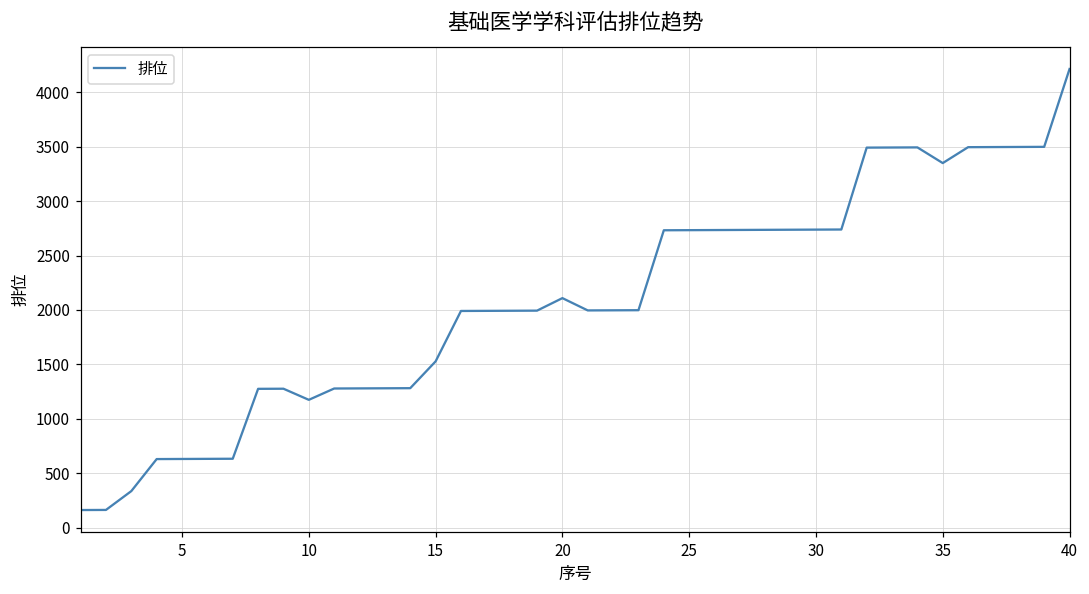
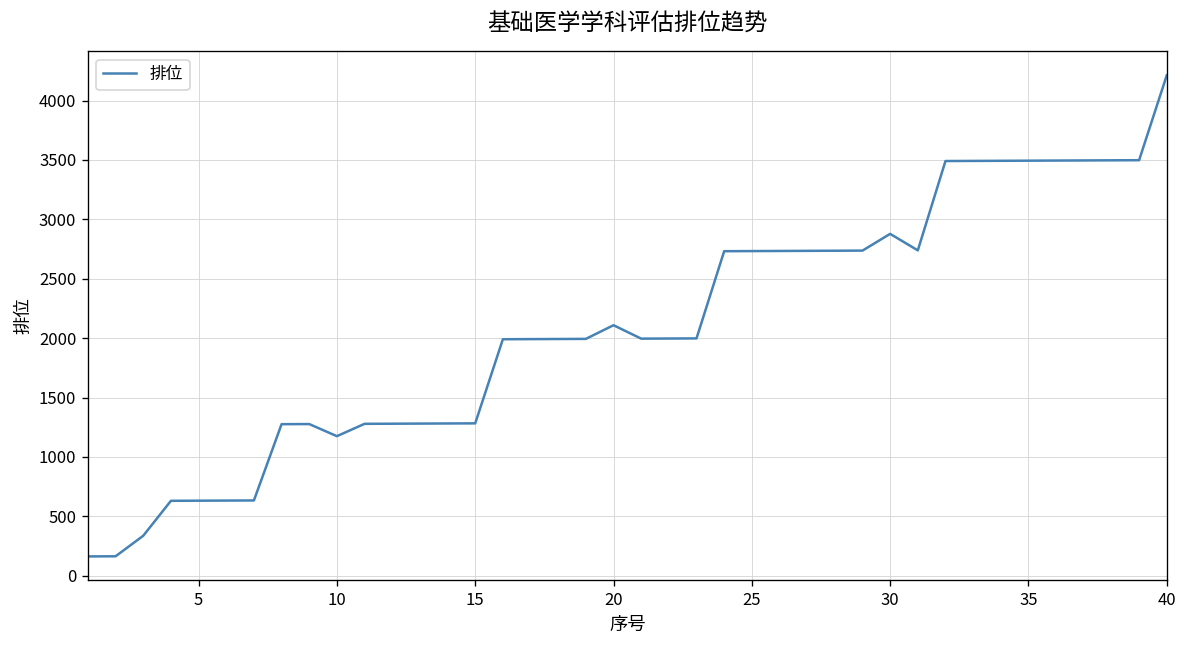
15: 1500 -> 1300
30: 2700 -> 2900
35: 3300 -> 3500
